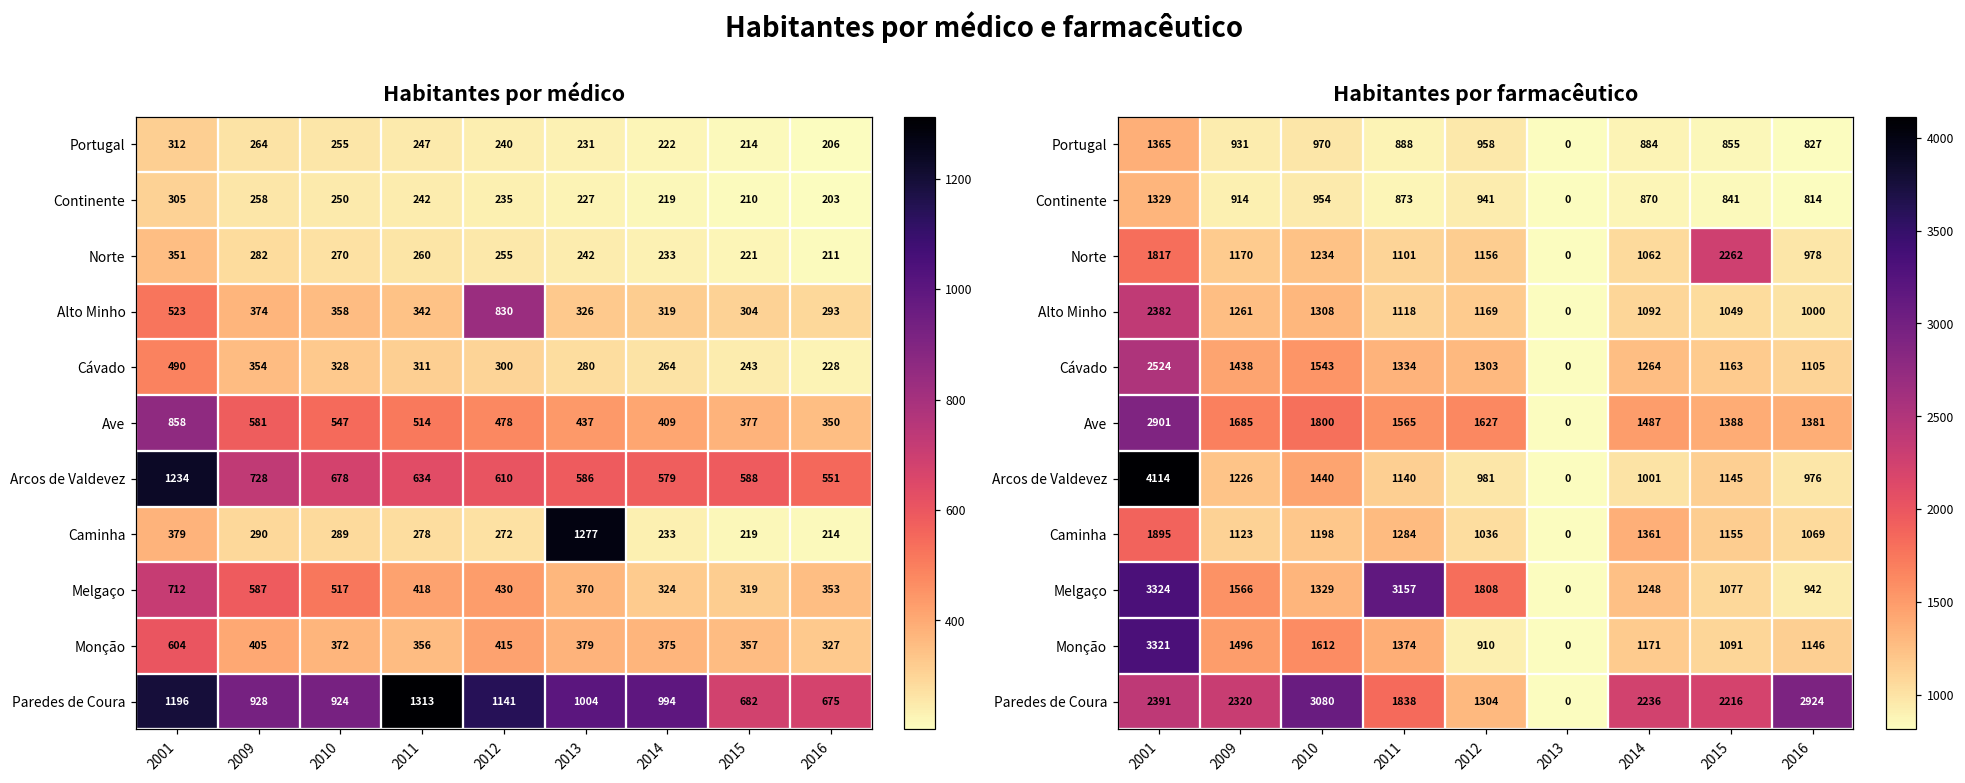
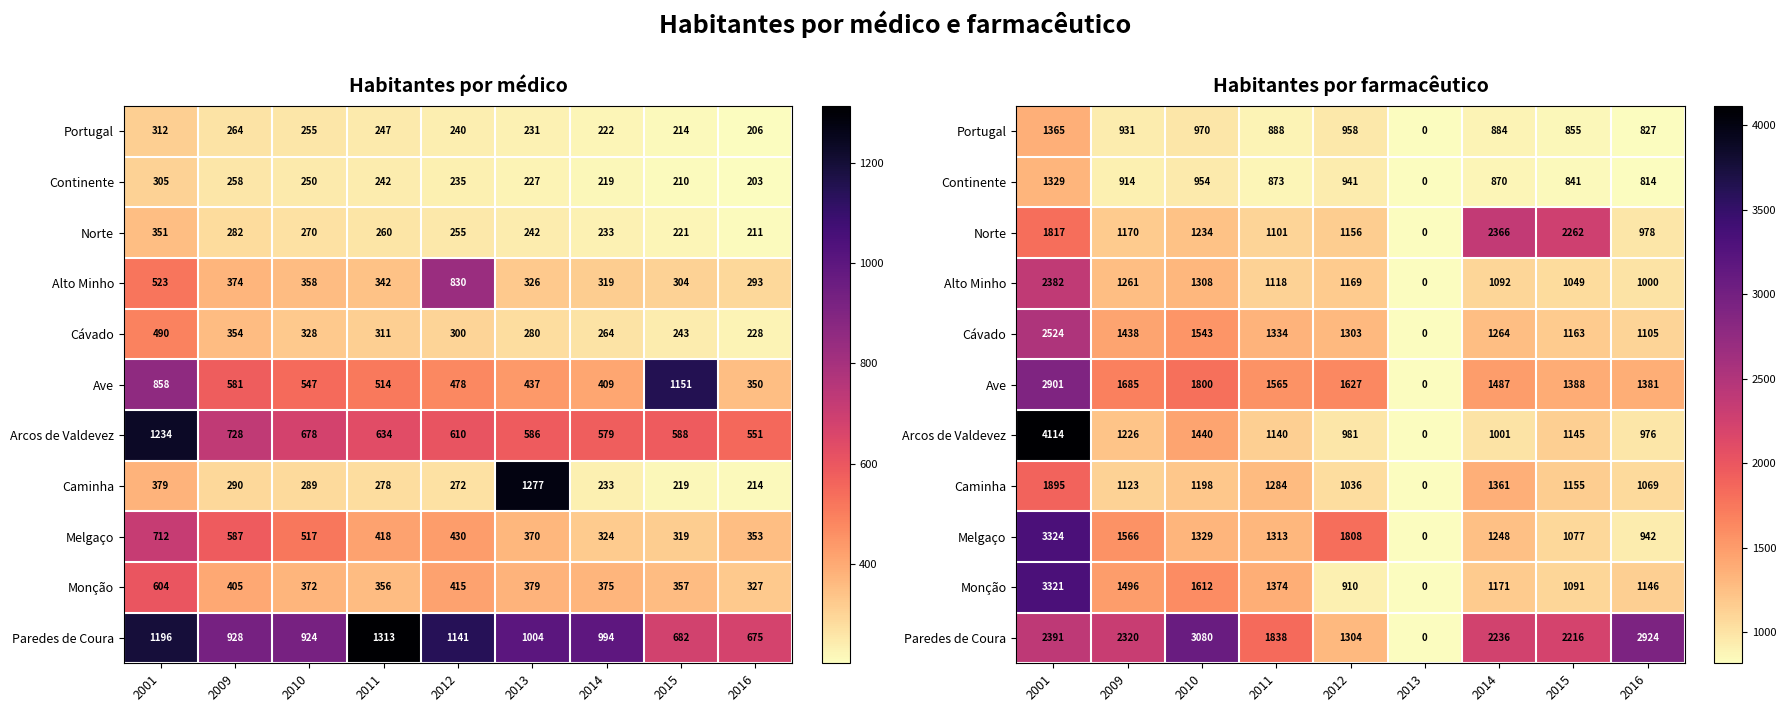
Habitantes por médico, Ave, 2015: 377 -> 1151
Habitantes por farmacêutico, Norte, 2014: 1062 -> 2366
Habitantes por farmacêutico, Melgaço, 2011: 3157 -> 1313
